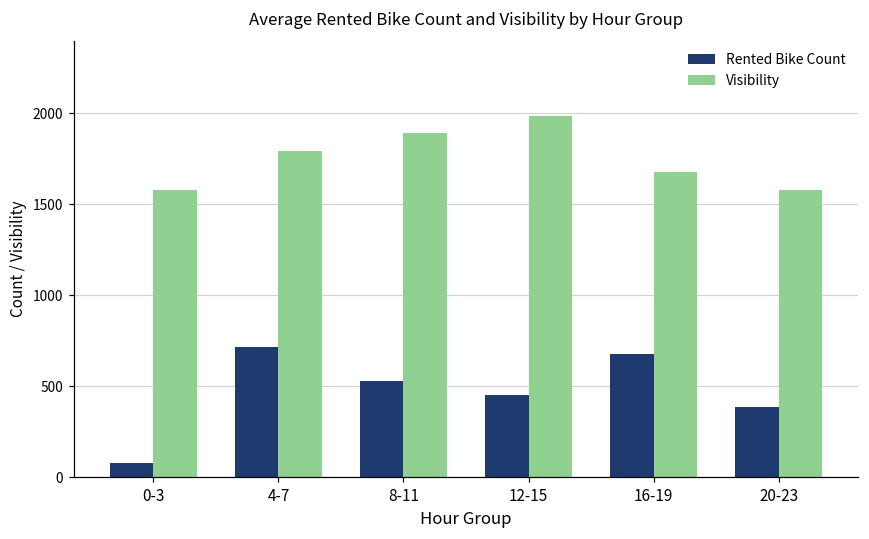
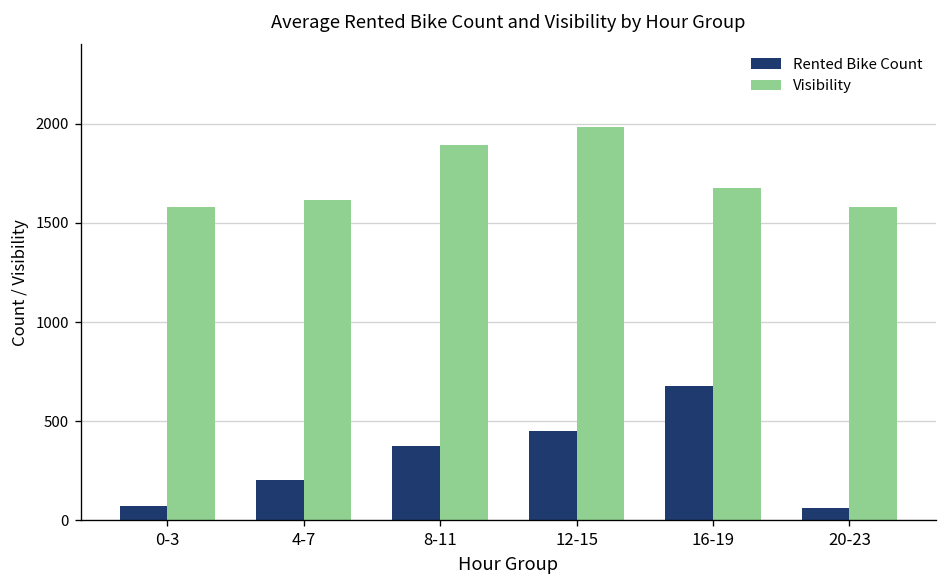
Rented Bike Count, 4-7: 710 -> 210
Visibility, 4-7: 1790 -> 1610
Rented Bike Count, 8-11: 530 -> 370
Rented Bike Count, 20-23: 390 -> 60
